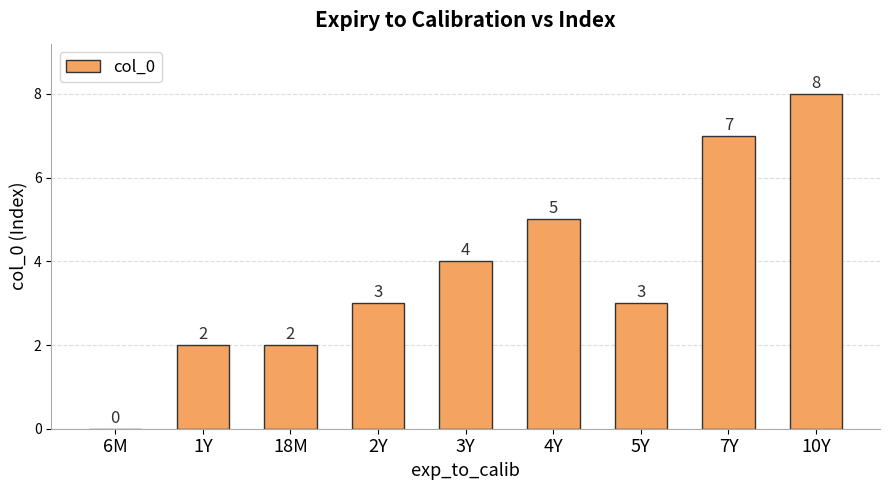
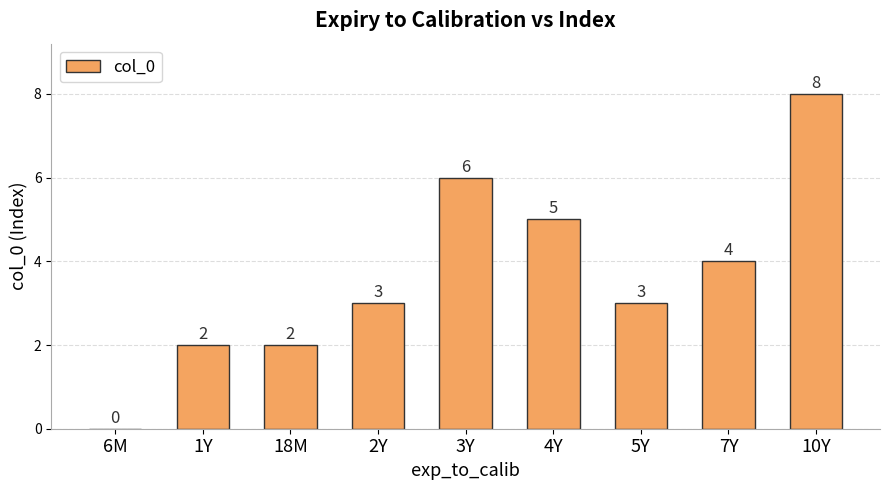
3Y: 4 -> 6
7Y: 7 -> 4
